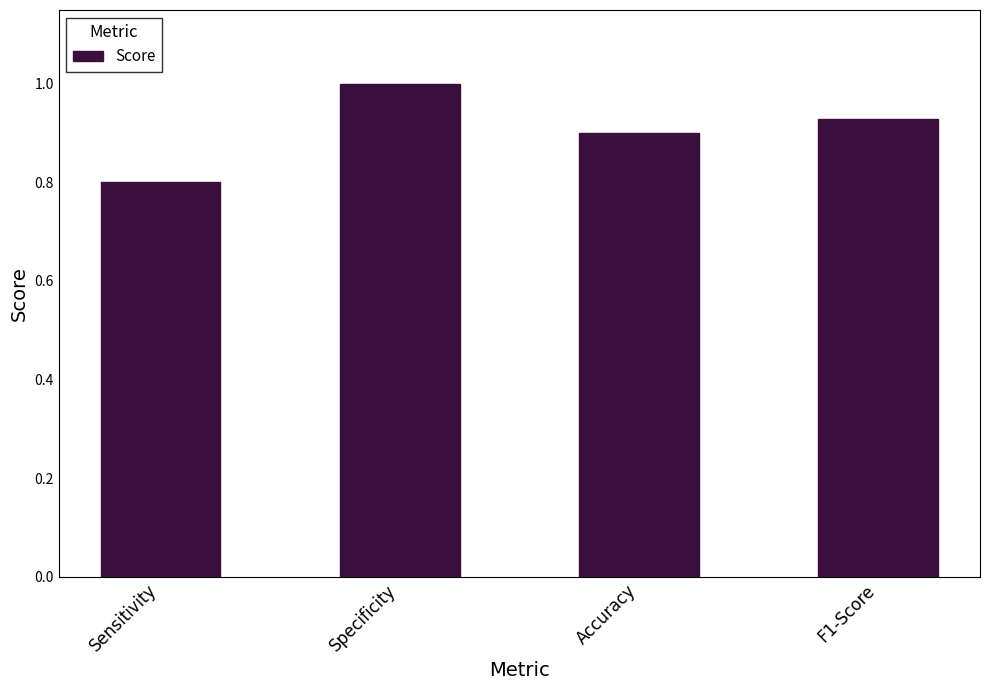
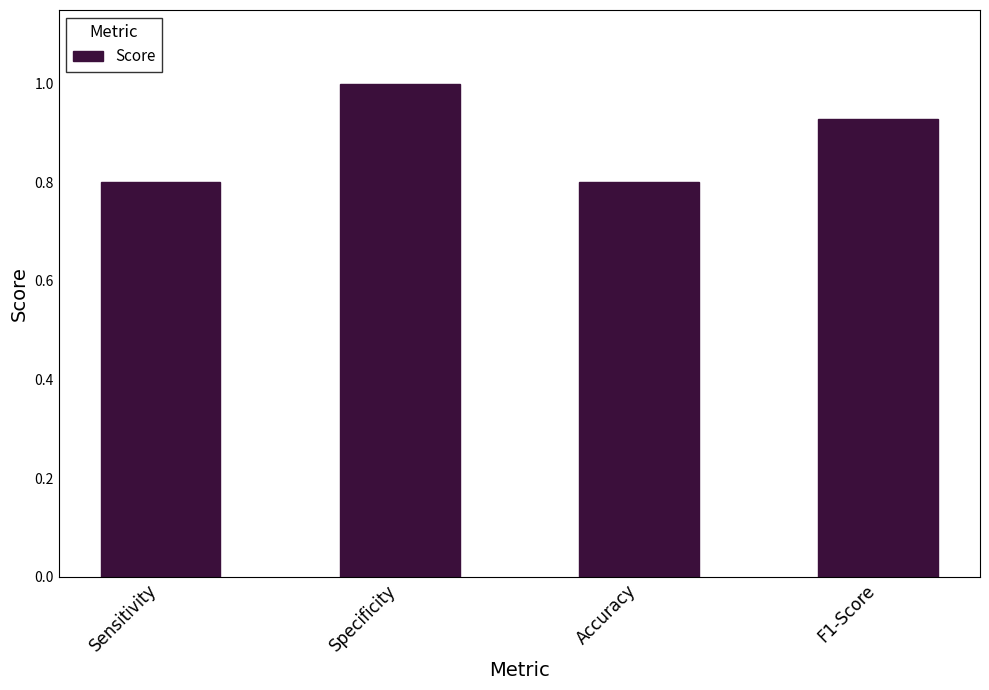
Accuracy: 0.9 -> 0.8
